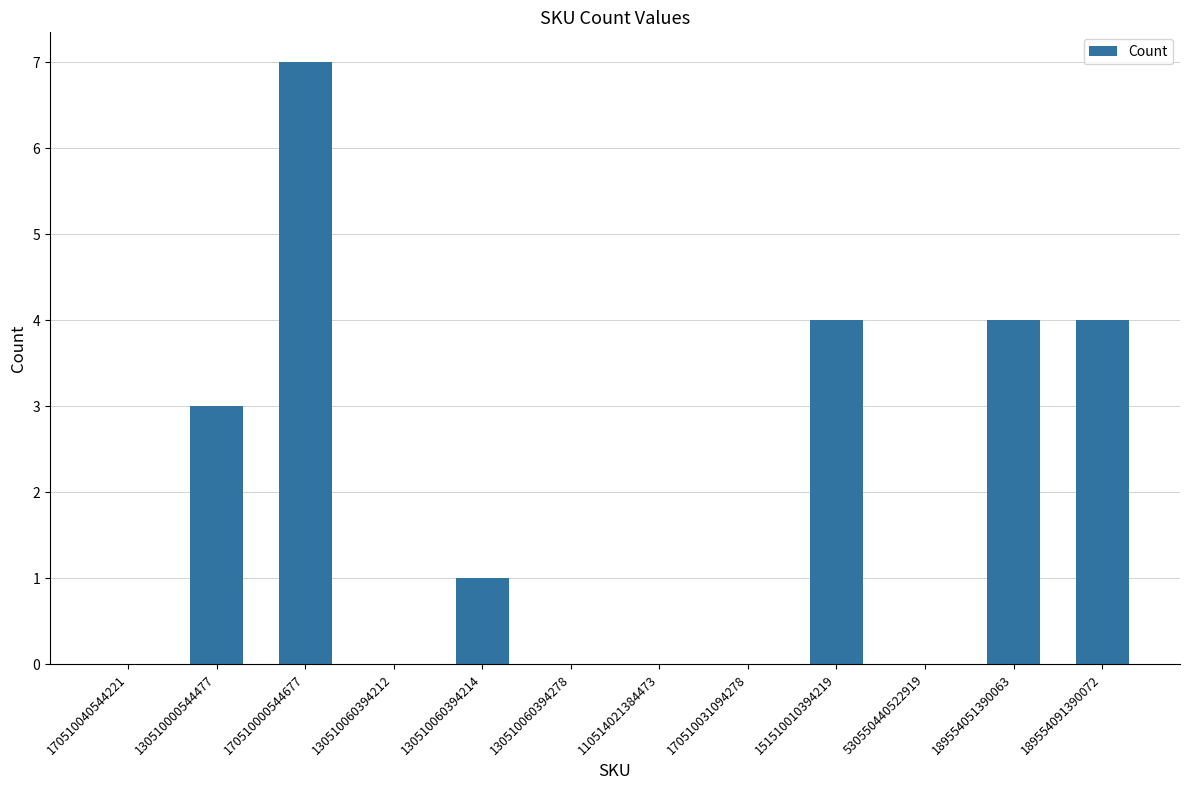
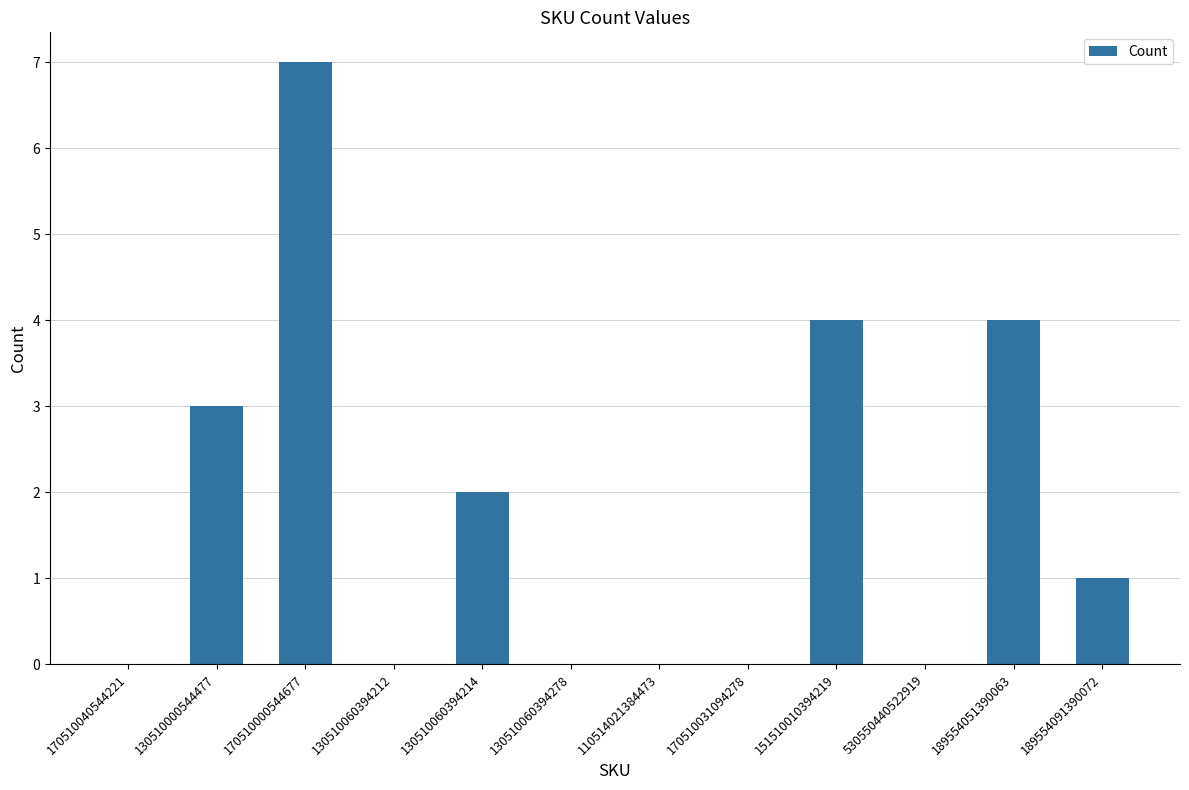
130510060394214: 1 -> 2
189554091390072: 4 -> 1
